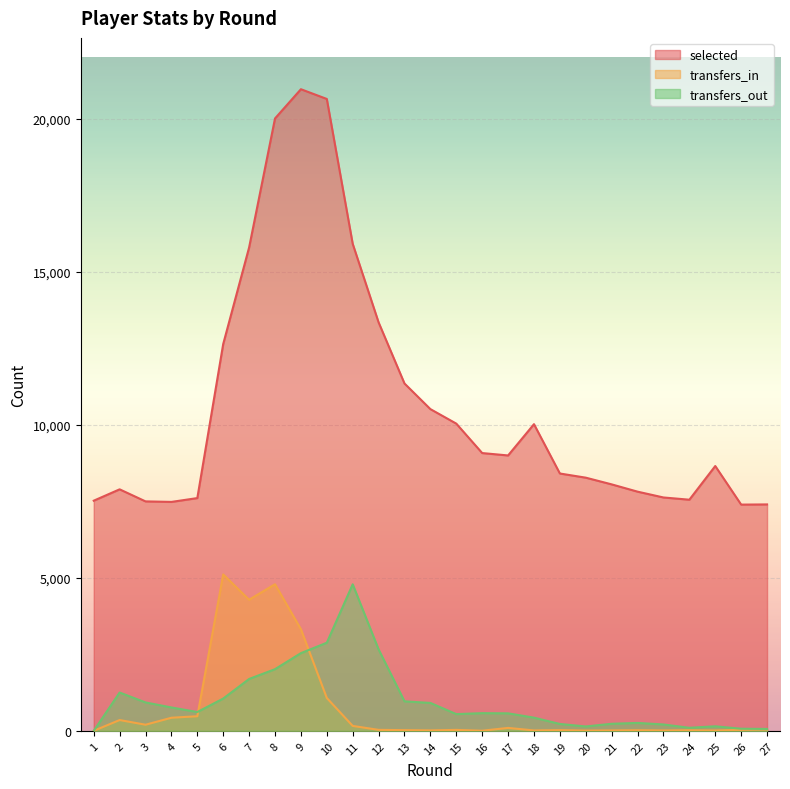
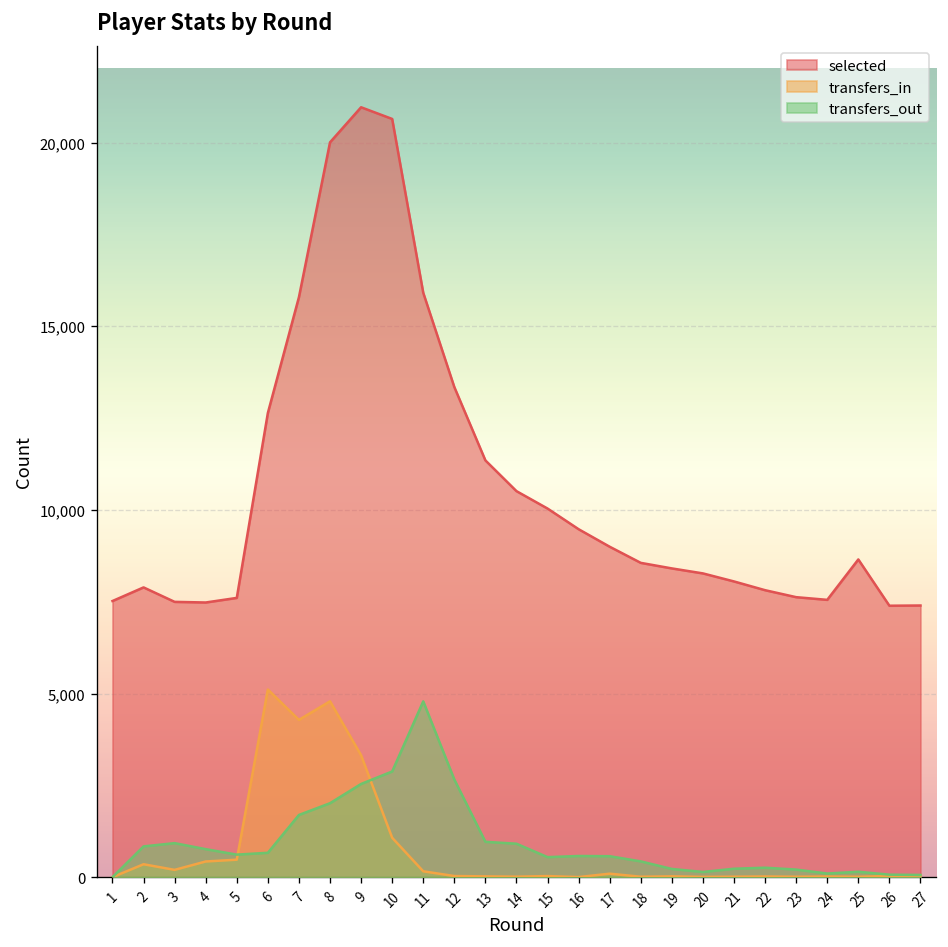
transfers_out, 2: 1,300 -> 800
transfers_out, 6: 1,100 -> 700
selected, 16: 9,100 -> 9,500
selected, 18: 10,000 -> 8,600
